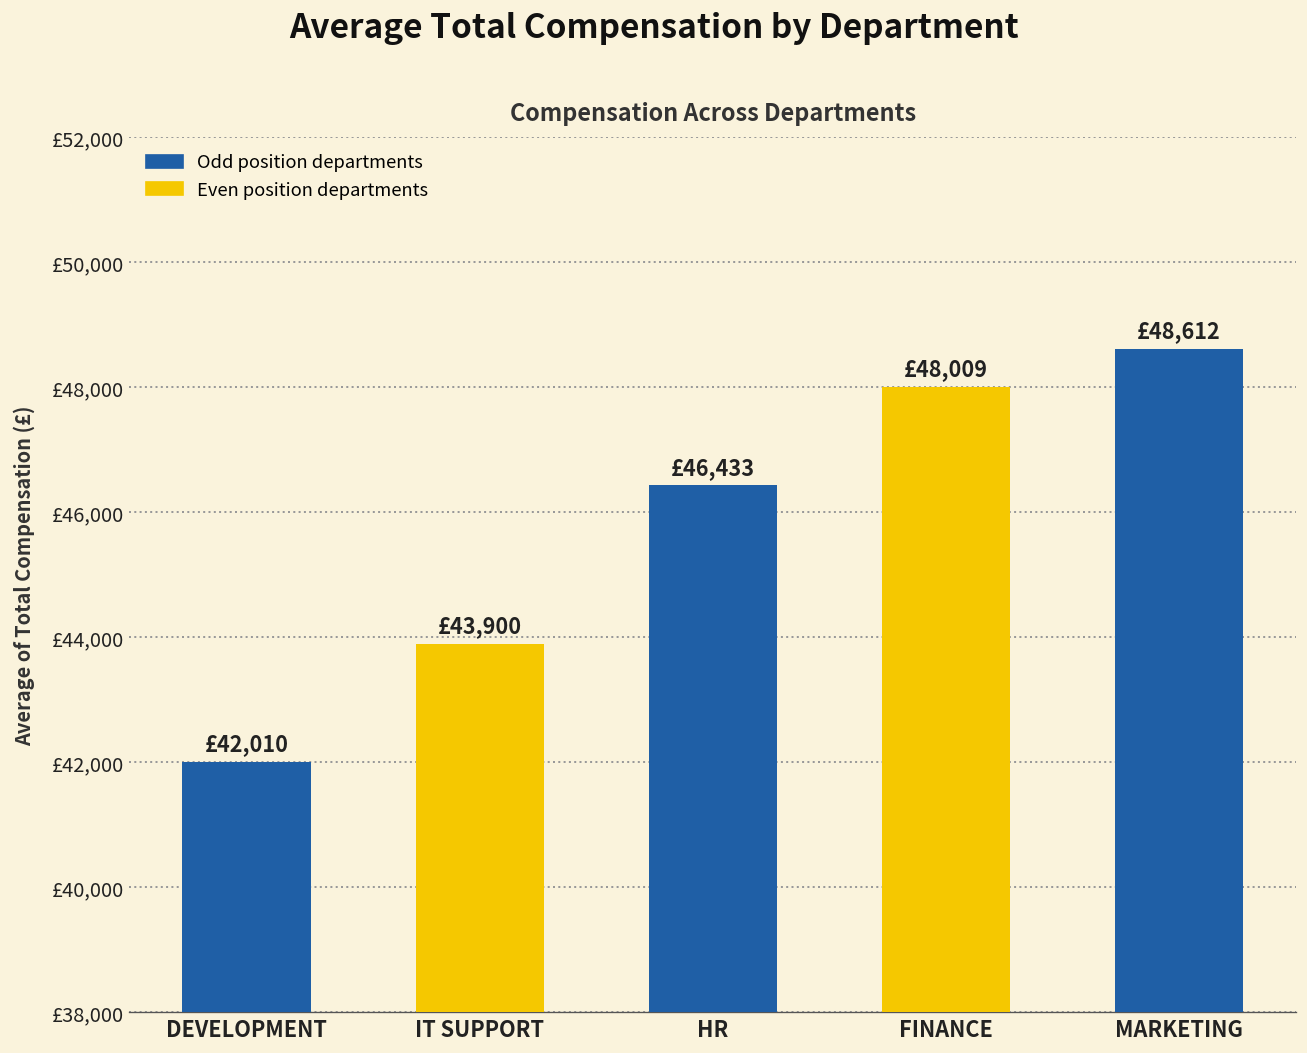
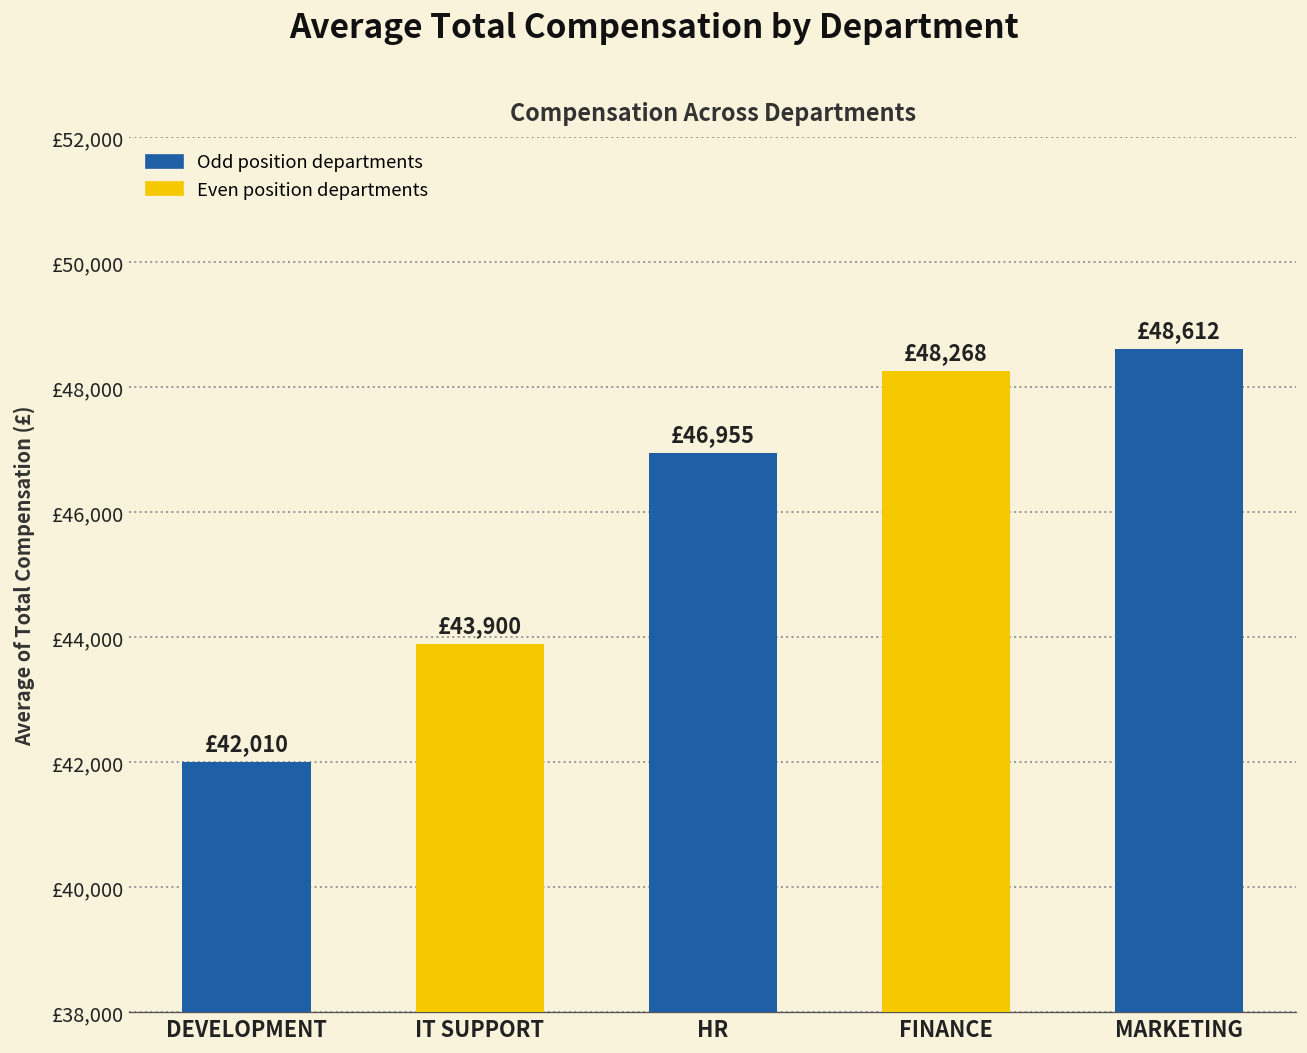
HR: £46,433 -> £46,955
FINANCE: £48,009 -> £48,268
